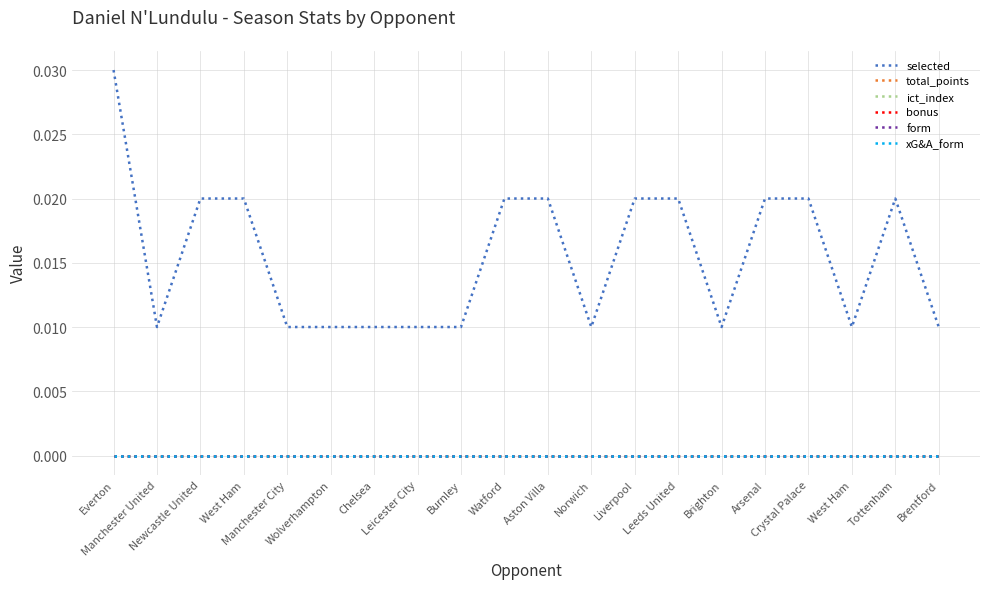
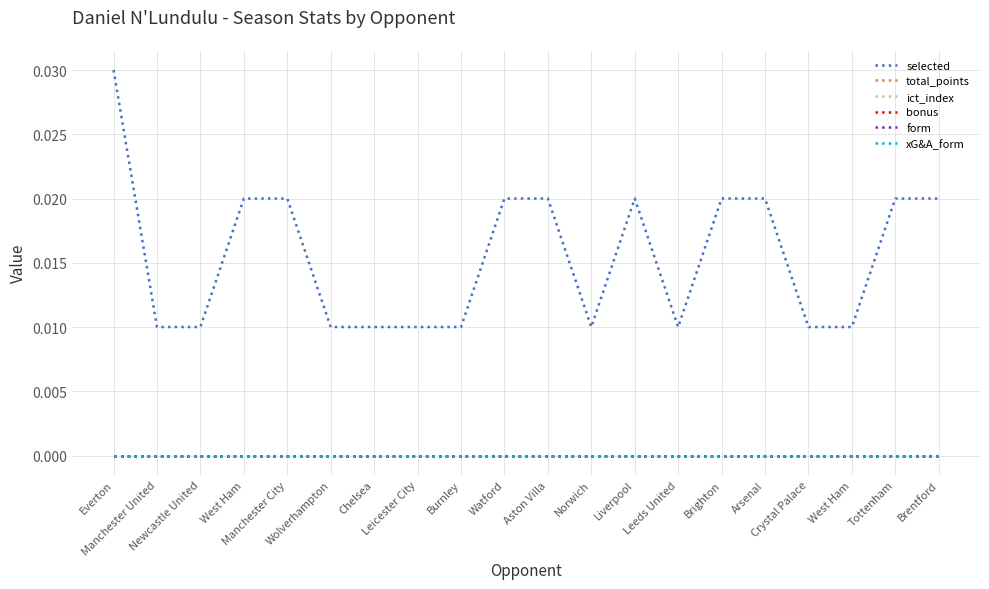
selected, Newcastle United: 0.02 -> 0.01
selected, Manchester City: 0.01 -> 0.02
selected, Leeds United: 0.02 -> 0.01
selected, Brighton: 0.01 -> 0.02
selected, Crystal Palace: 0.02 -> 0.01
selected, Brentford: 0.01 -> 0.02
